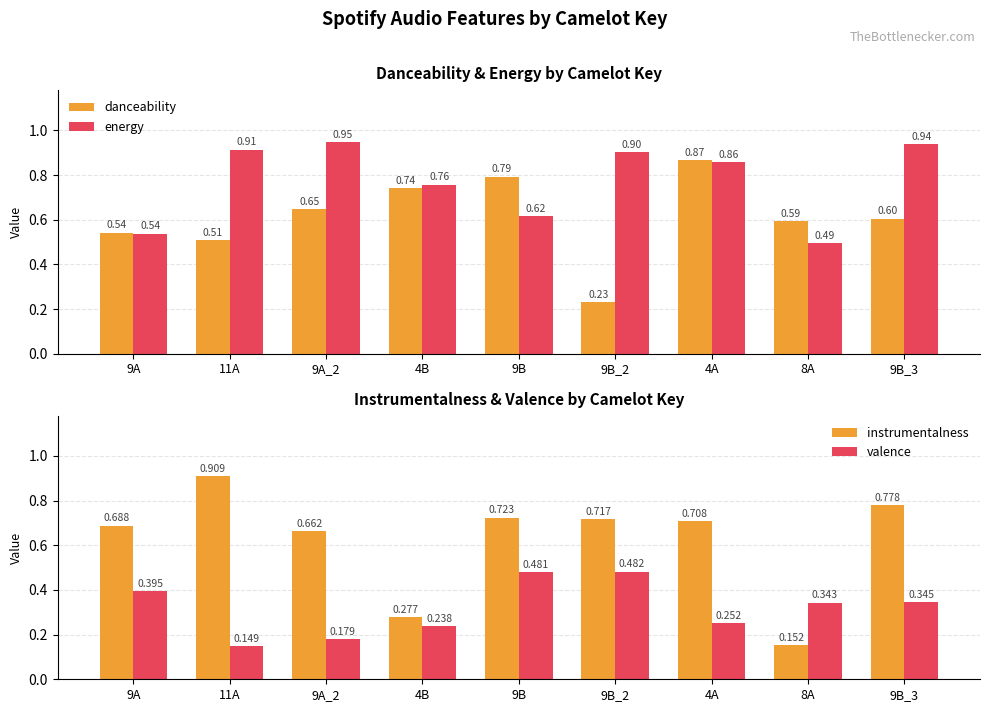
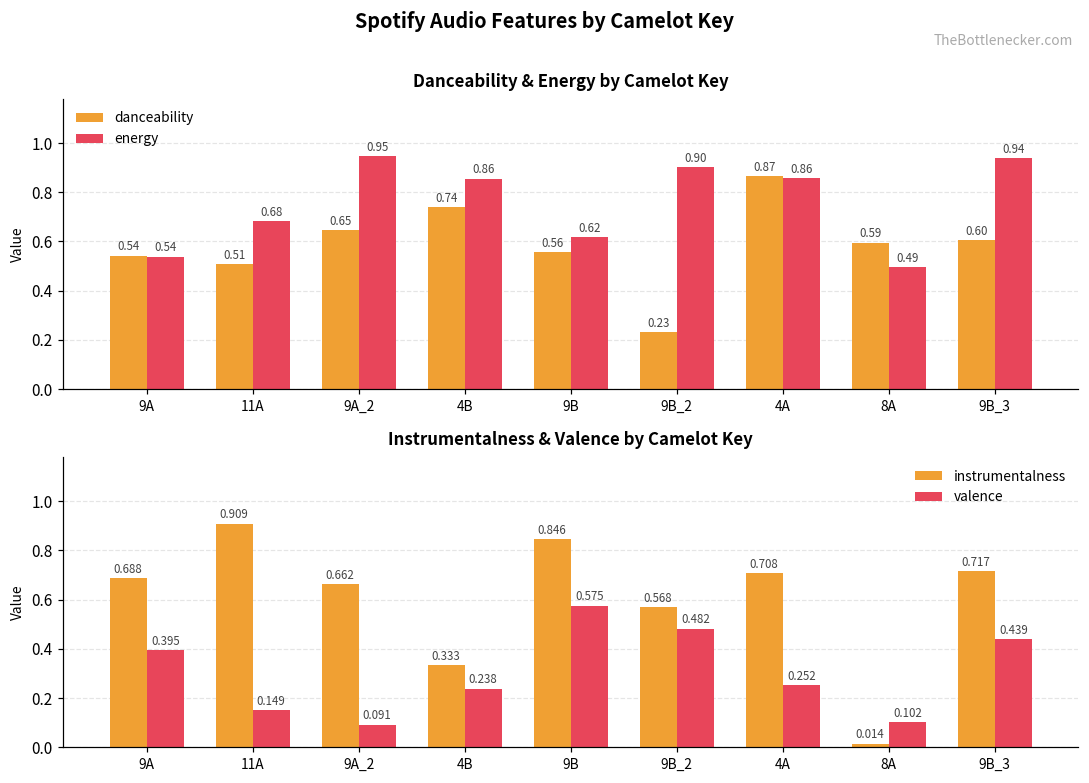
Danceability & Energy by Camelot Key, energy, 11A: 0.91 -> 0.68
Danceability & Energy by Camelot Key, energy, 4B: 0.76 -> 0.86
Danceability & Energy by Camelot Key, danceability, 9B: 0.79 -> 0.56
Instrumentalness & Valence by Camelot Key, valence, 9A_2: 0.179 -> 0.091
Instrumentalness & Valence by Camelot Key, instrumentalness, 4B: 0.277 -> 0.333
Instrumentalness & Valence by Camelot Key, instrumentalness, 9B: 0.723 -> 0.846
Instrumentalness & Valence by Camelot Key, valence, 9B: 0.481 -> 0.575
Instrumentalness & Valence by Camelot Key, instrumentalness, 9B_2: 0.717 -> 0.568
Instrumentalness & Valence by Camelot Key, instrumentalness, 8A: 0.152 -> 0.014
Instrumentalness & Valence by Camelot Key, valence, 8A: 0.343 -> 0.102
Instrumentalness & Valence by Camelot Key, instrumentalness, 9B_3: 0.778 -> 0.717
Instrumentalness & Valence by Camelot Key, valence, 9B_3: 0.345 -> 0.439
